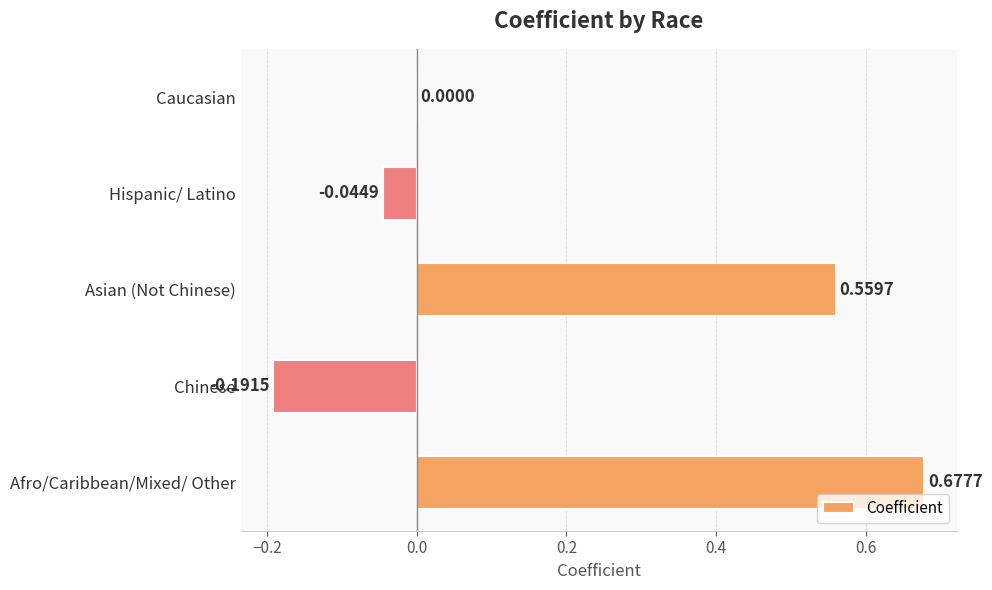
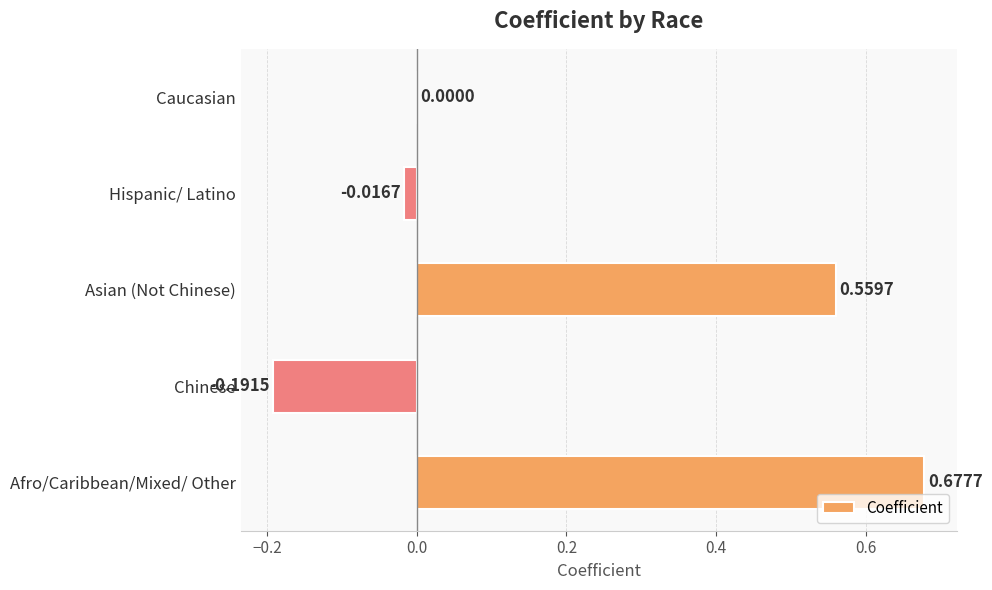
Hispanic/ Latino: -0.0449 -> -0.0167
